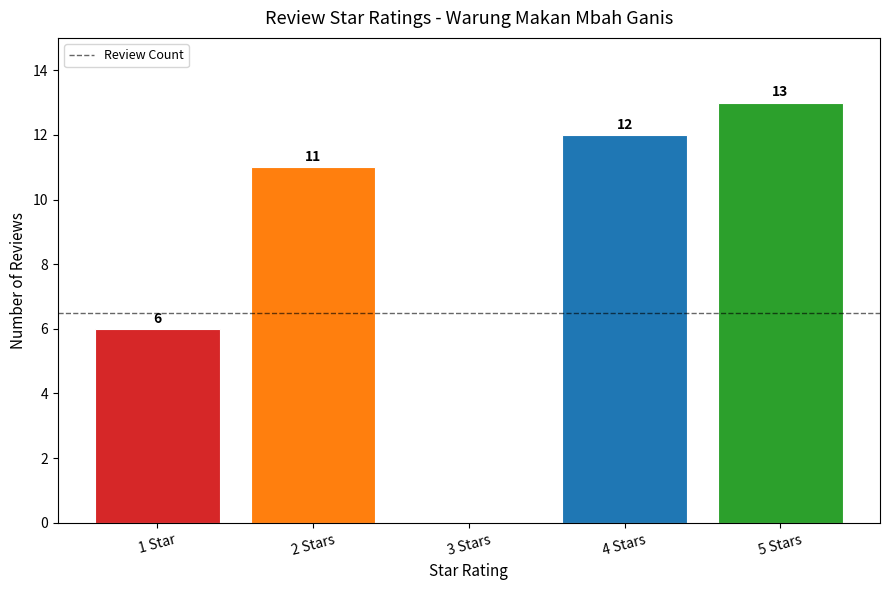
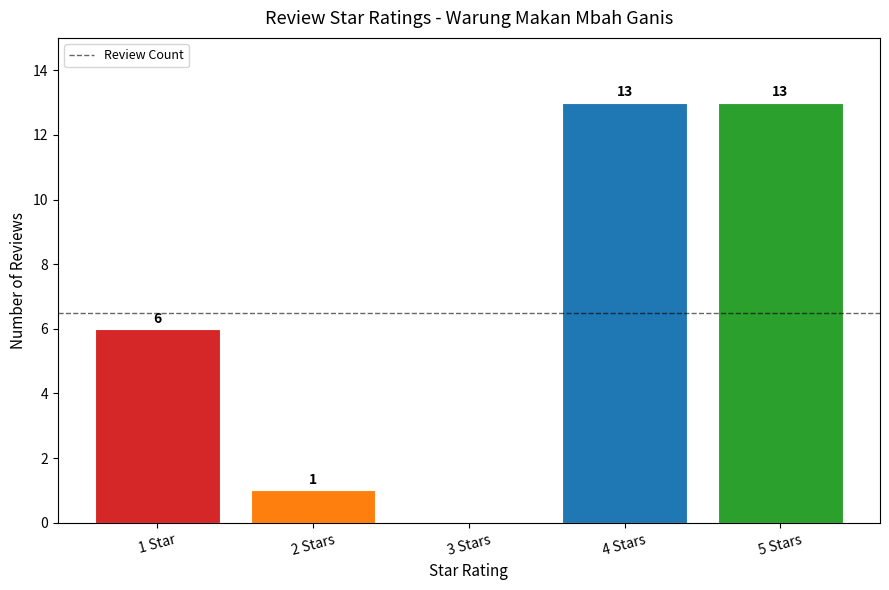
2 Stars: 11 -> 1
4 Stars: 12 -> 13
